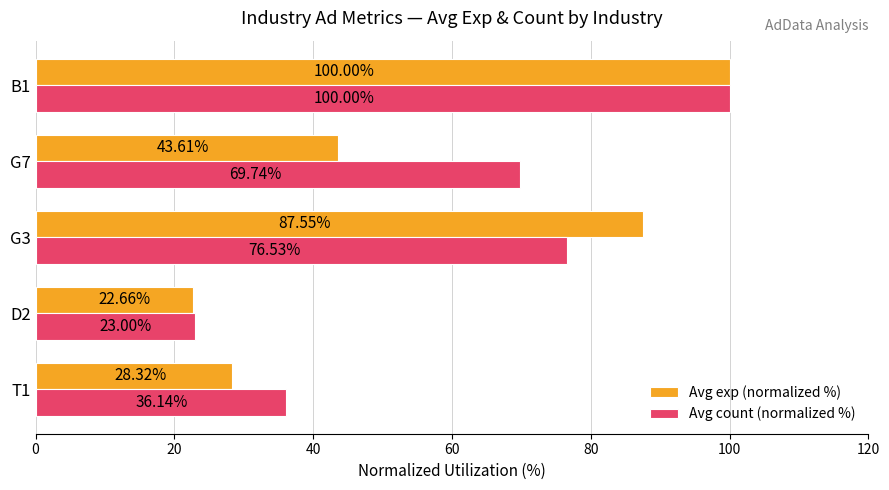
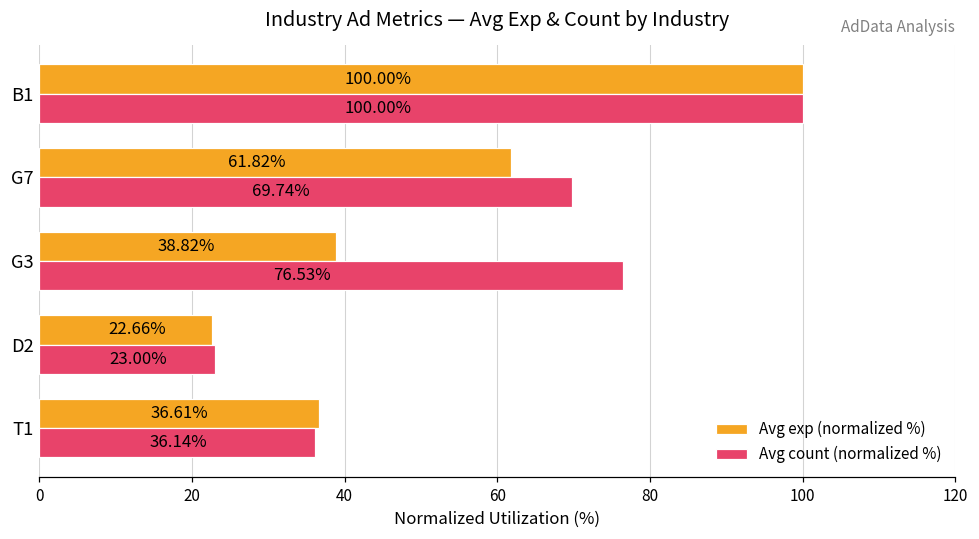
Avg exp (normalized %), G7: 43.61% -> 61.82%
Avg exp (normalized %), G3: 87.55% -> 38.82%
Avg exp (normalized %), T1: 28.32% -> 36.61%
